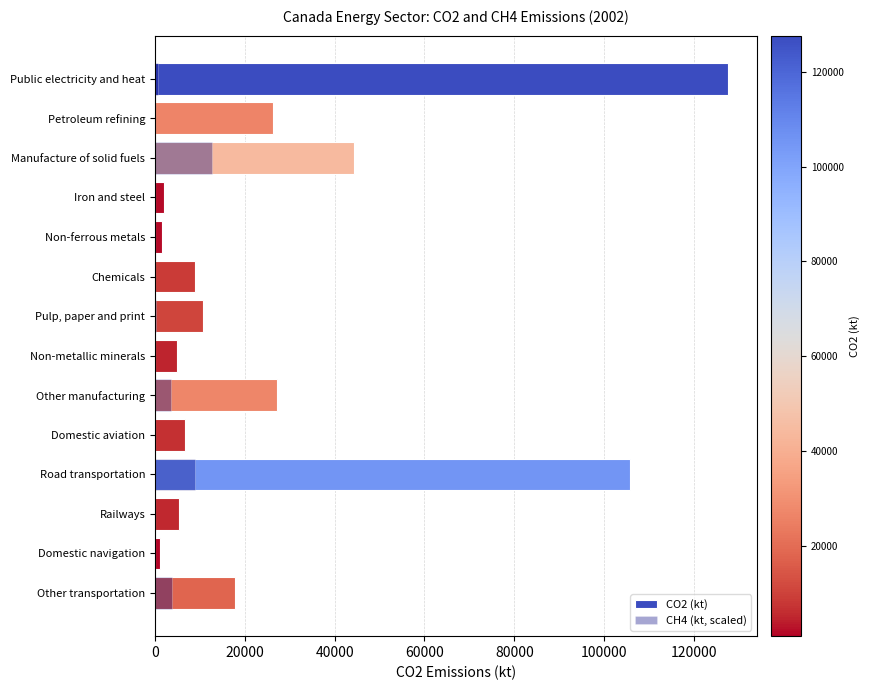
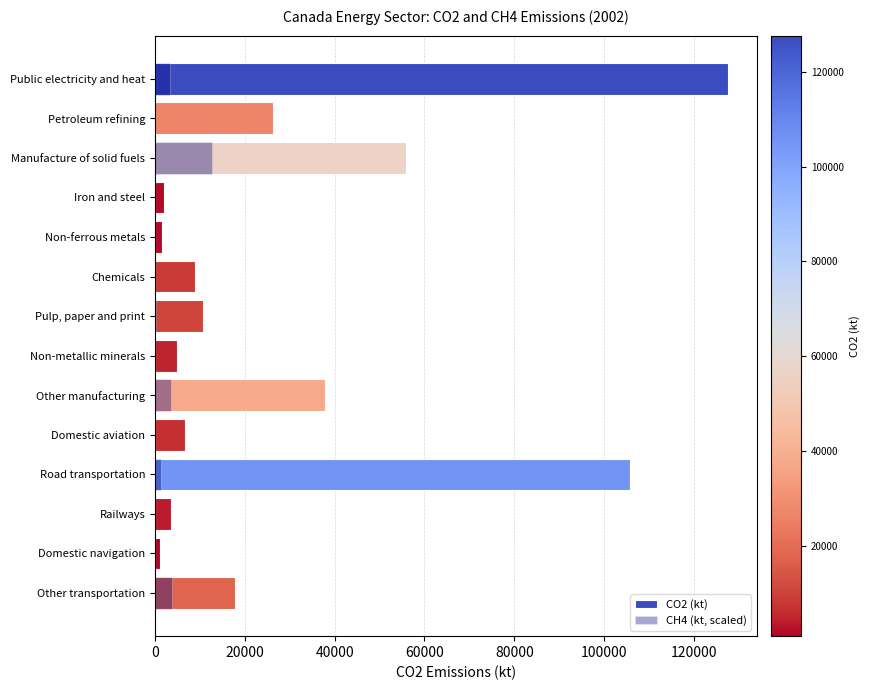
CH4 (kt, scaled), Public electricity and heat: 1000 -> 3000
CO2 (kt), Manufacture of solid fuels: 44000 -> 56000
CO2 (kt), Other manufacturing: 27000 -> 38000
CH4 (kt, scaled), Road transportation: 9000 -> 1000
CO2 (kt), Railways: 5000 -> 4000
